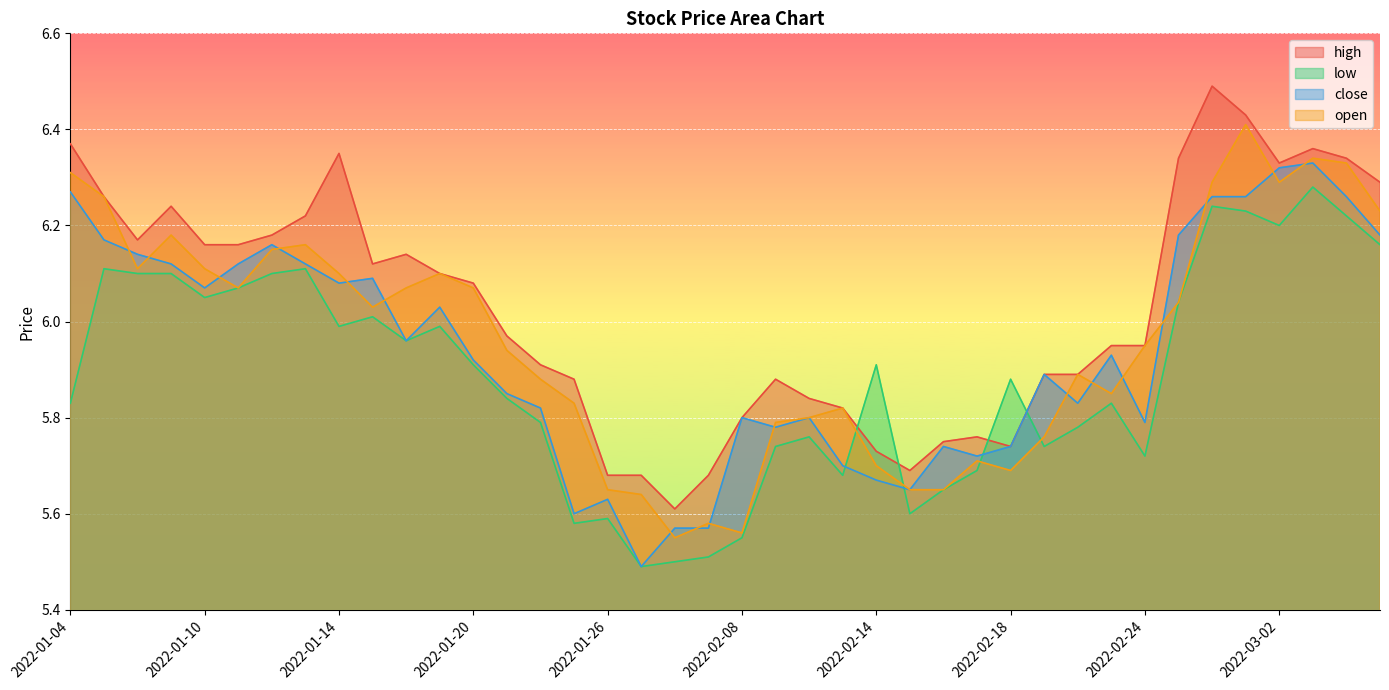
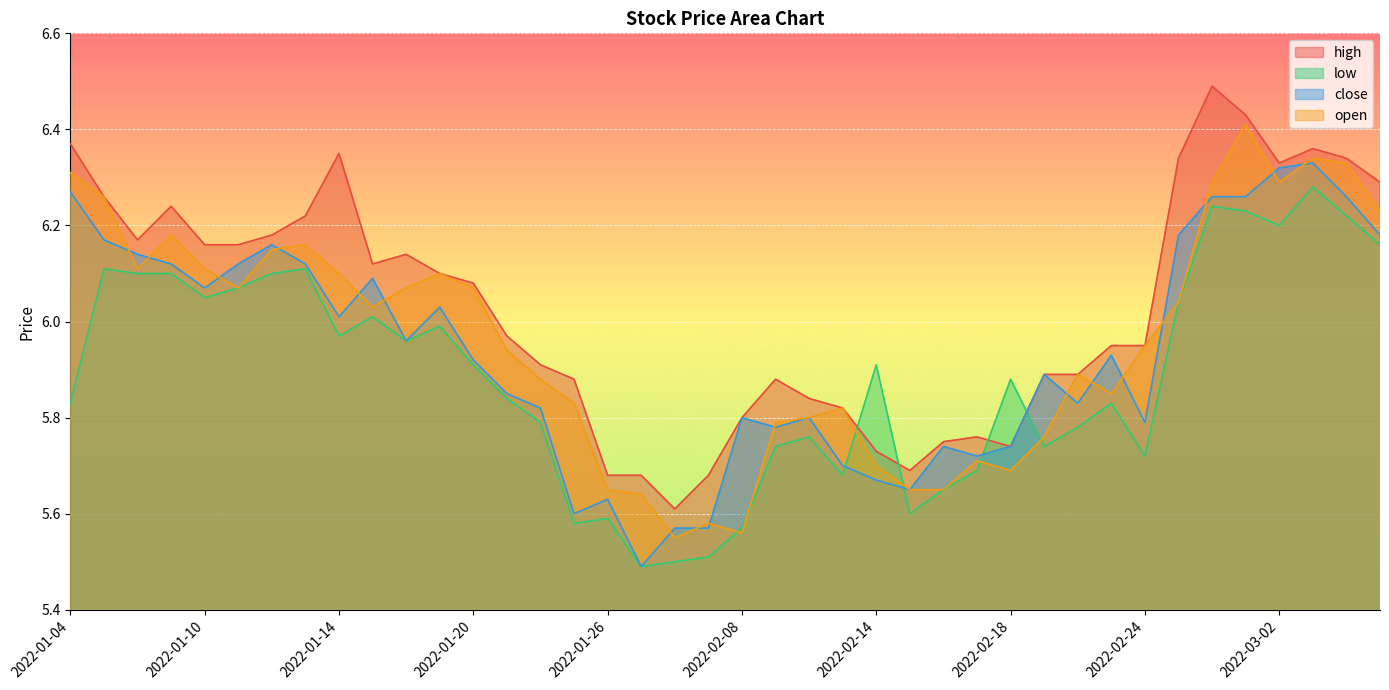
low, 2022-01-14: 5.99 -> 5.97
close, 2022-01-14: 6.08 -> 6.01
low, 2022-02-08: 5.55 -> 5.57
